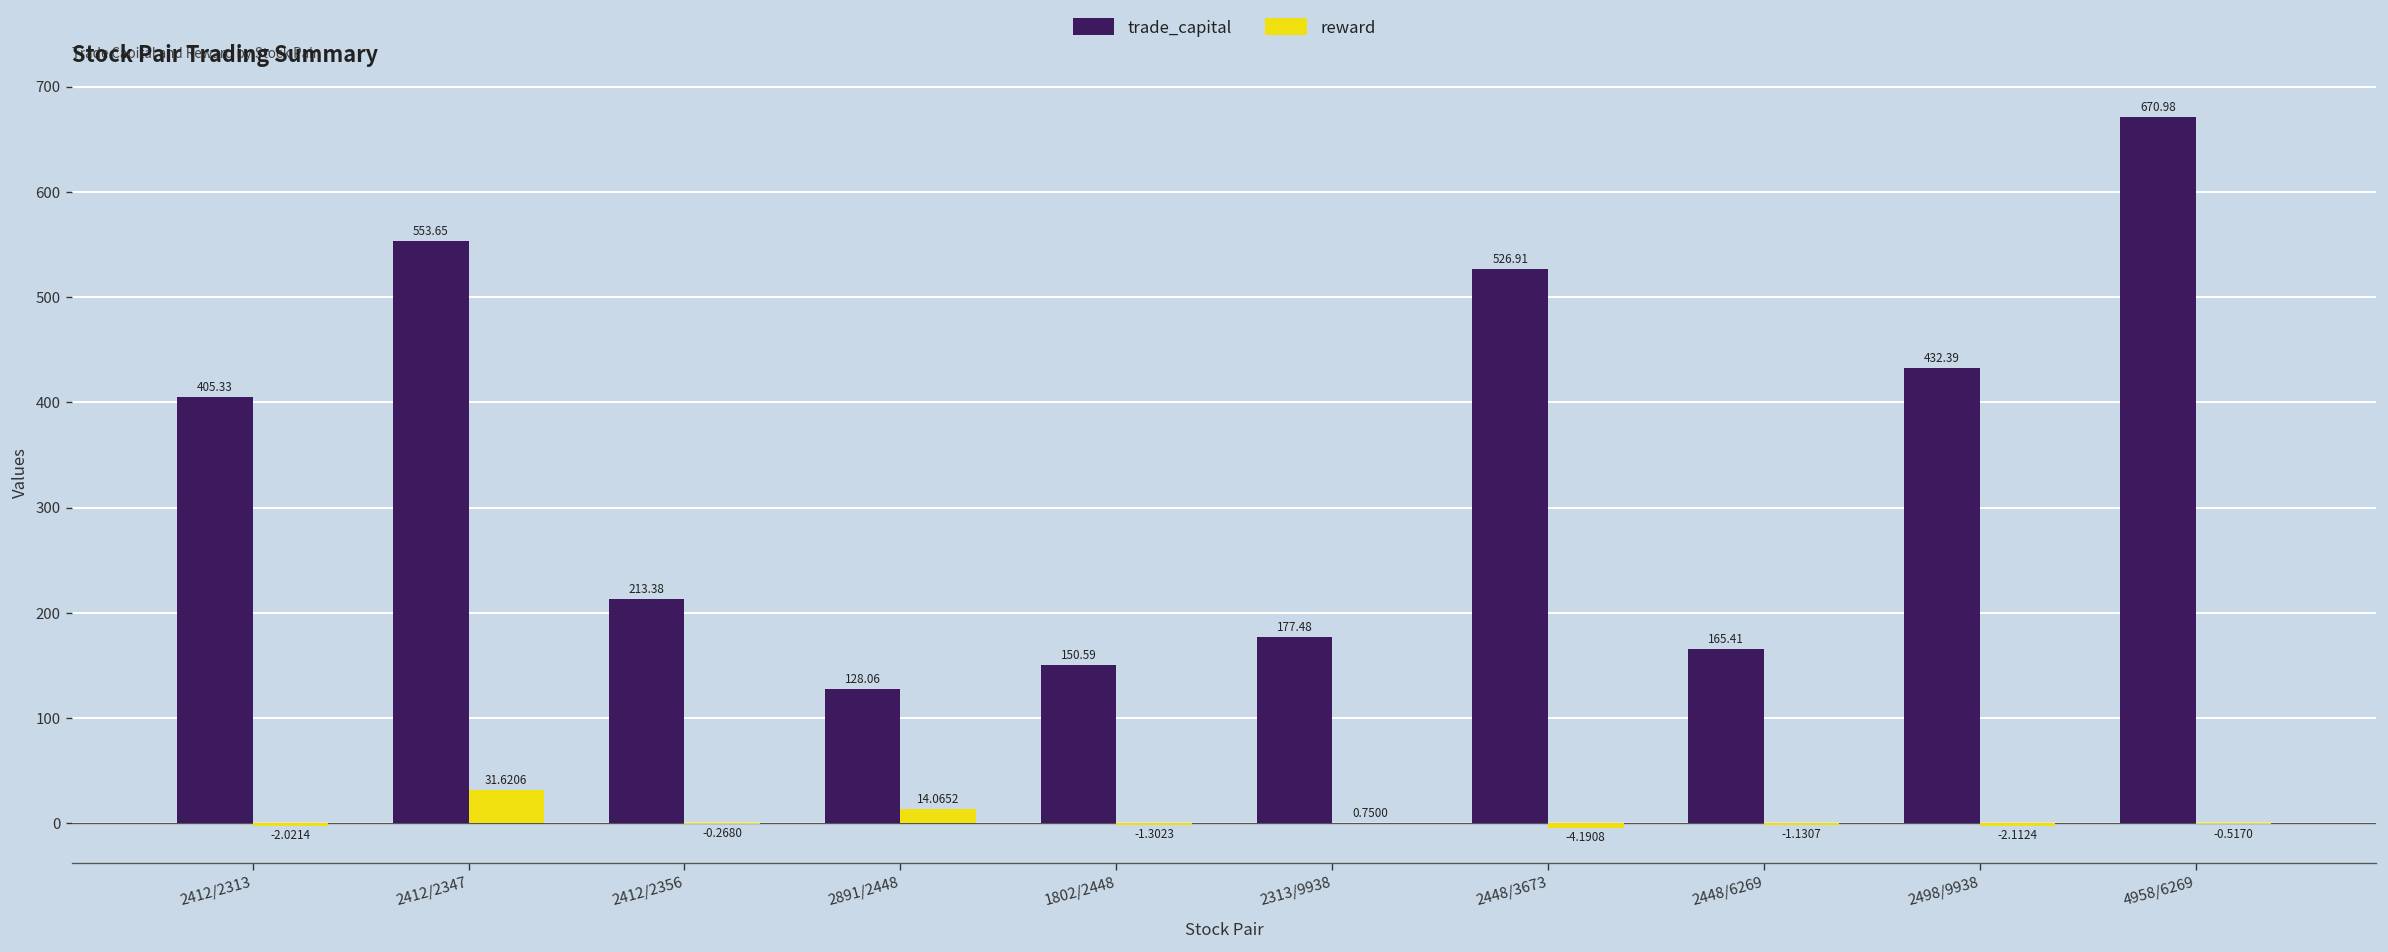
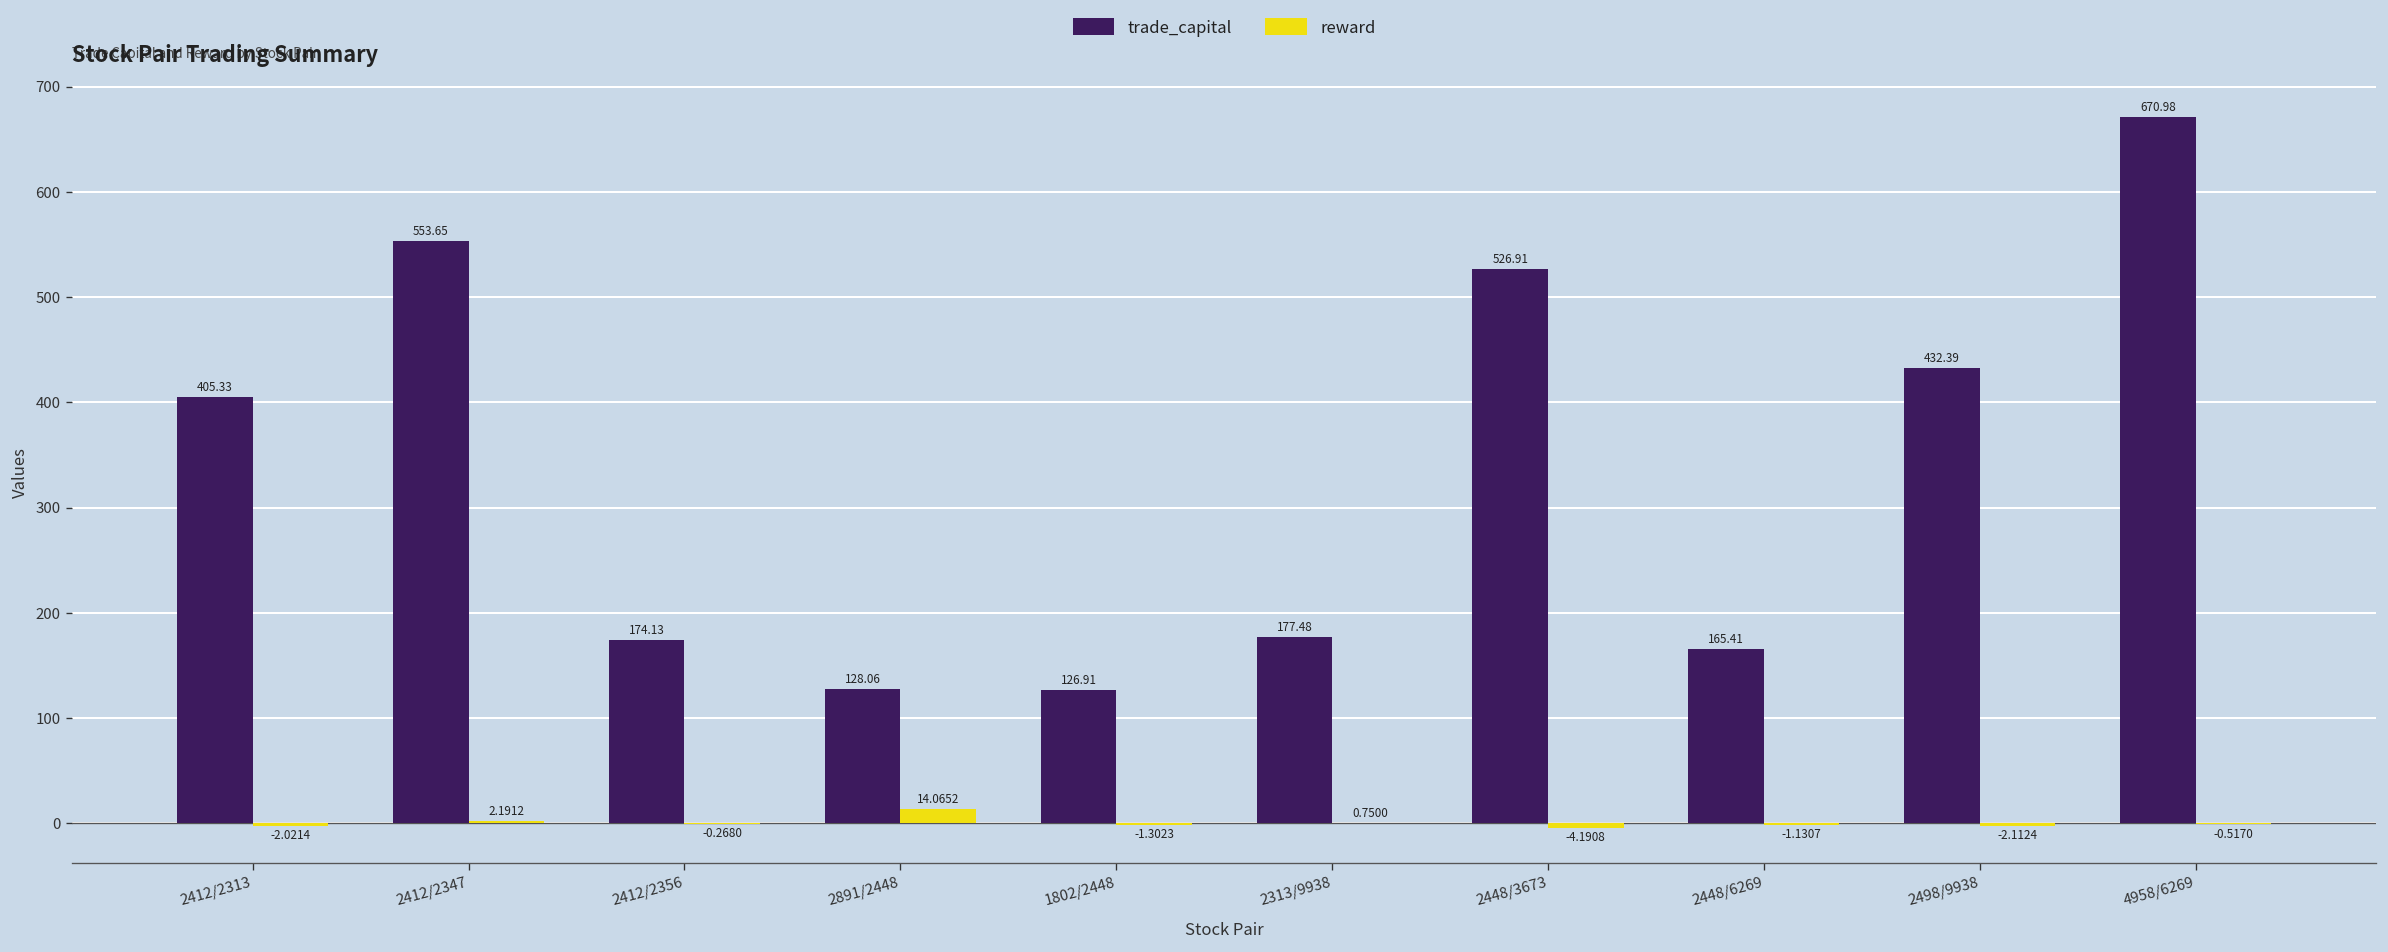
reward, 2412/2347: 31.6206 -> 2.1912
trade_capital, 2412/2356: 213.38 -> 174.13
trade_capital, 1802/2448: 150.59 -> 126.91
